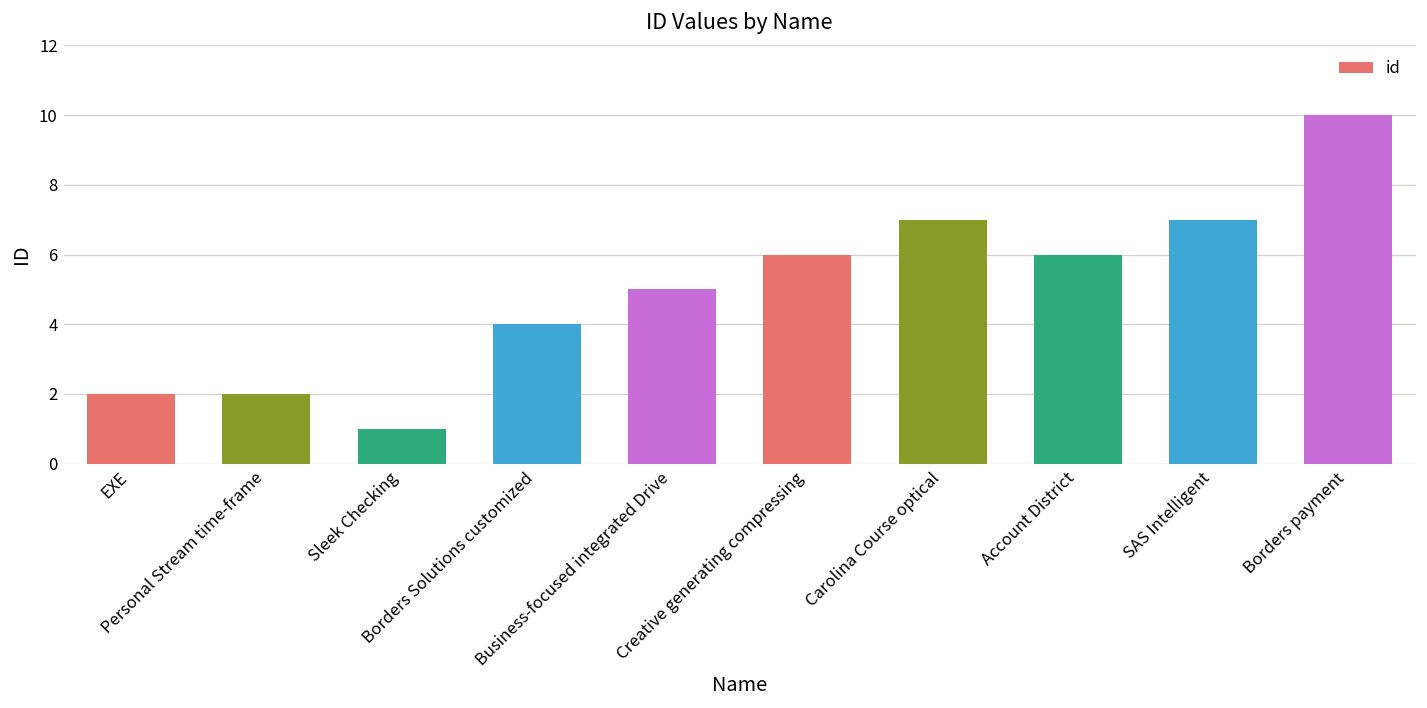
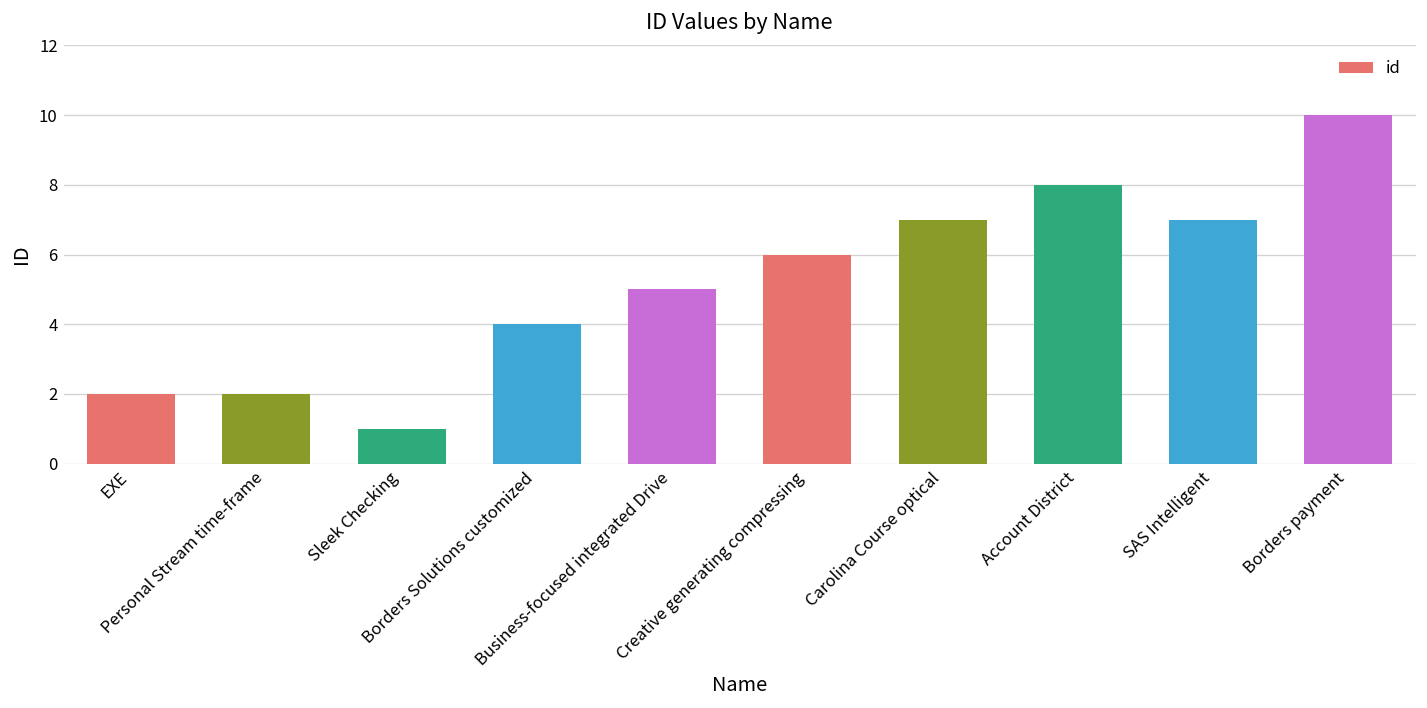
Account District: 6 -> 8
